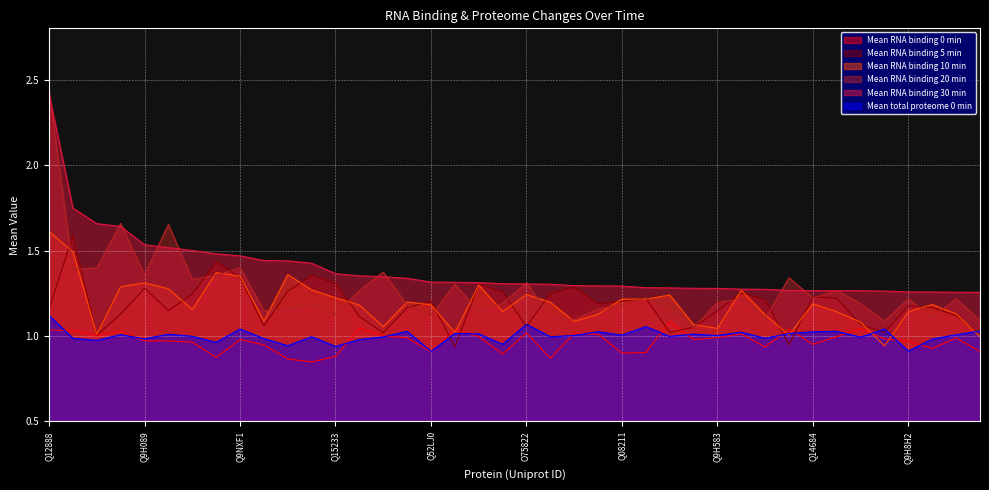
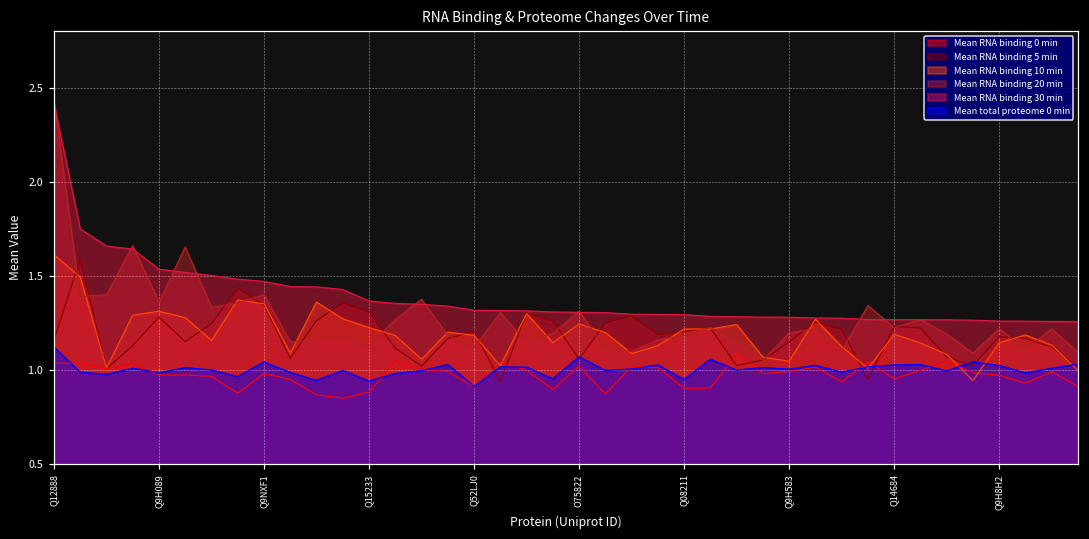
Mean total proteome 0 min, Q08211: 1.00 -> 0.95
Mean total proteome 0 min, Q9H8H2: 0.91 -> 1.02
